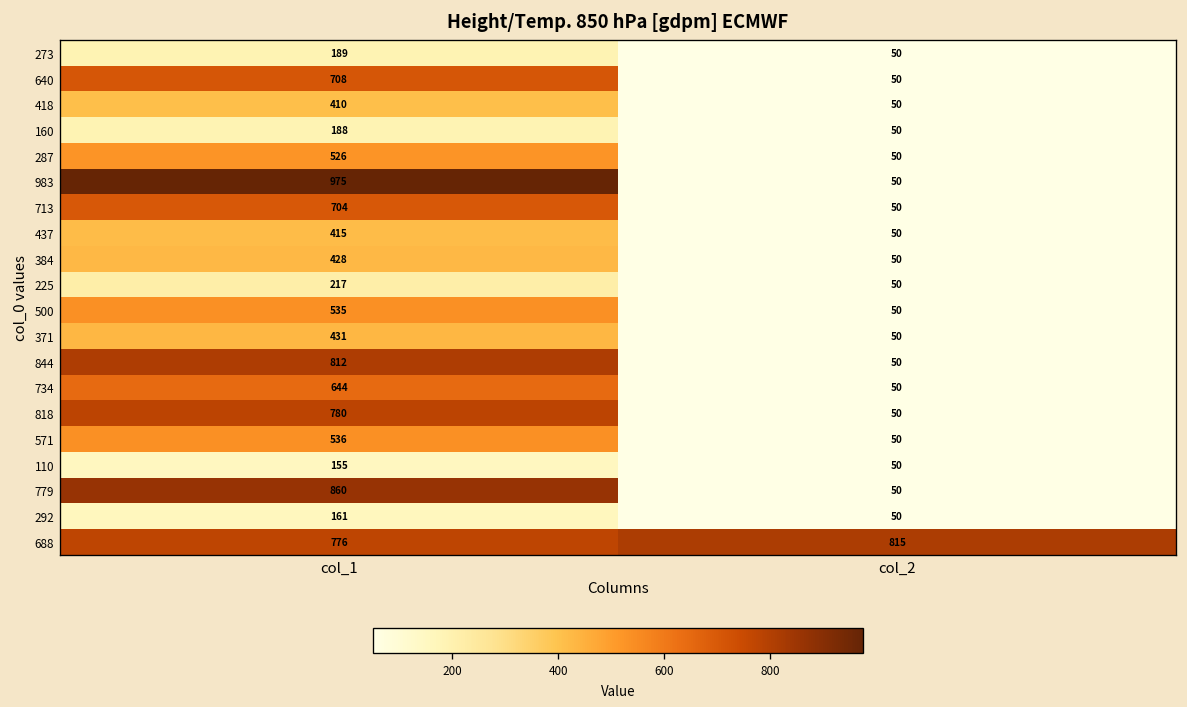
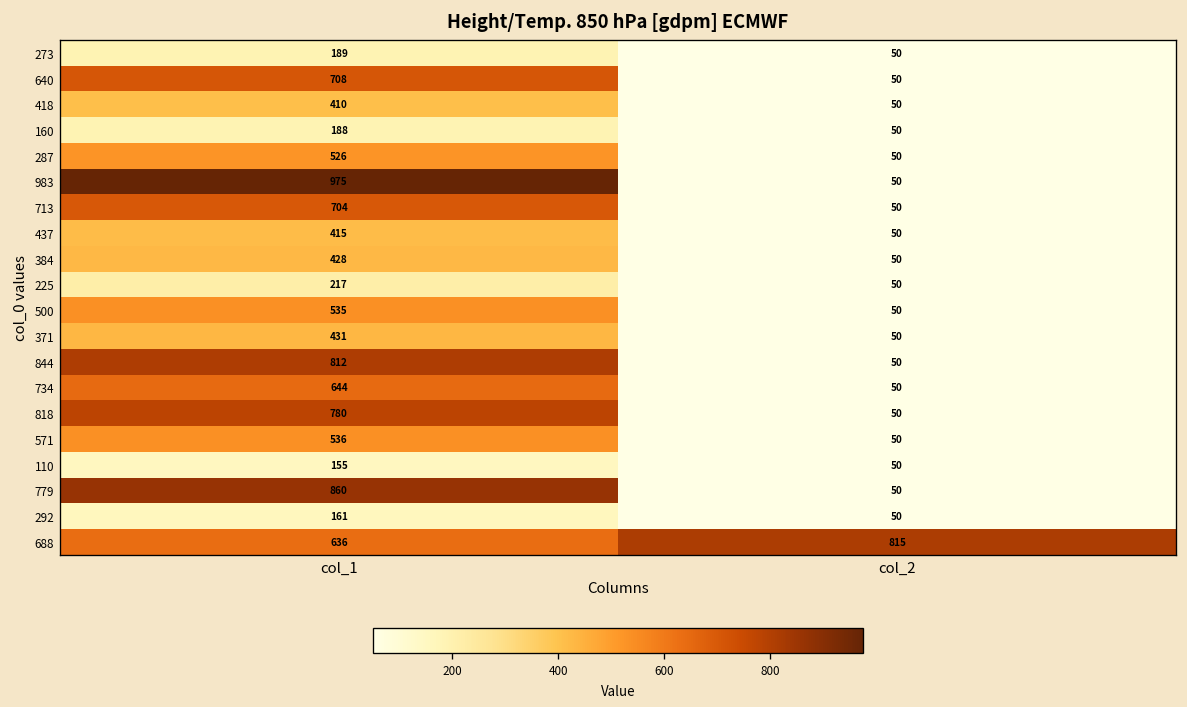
688, col_1: 776 -> 636
